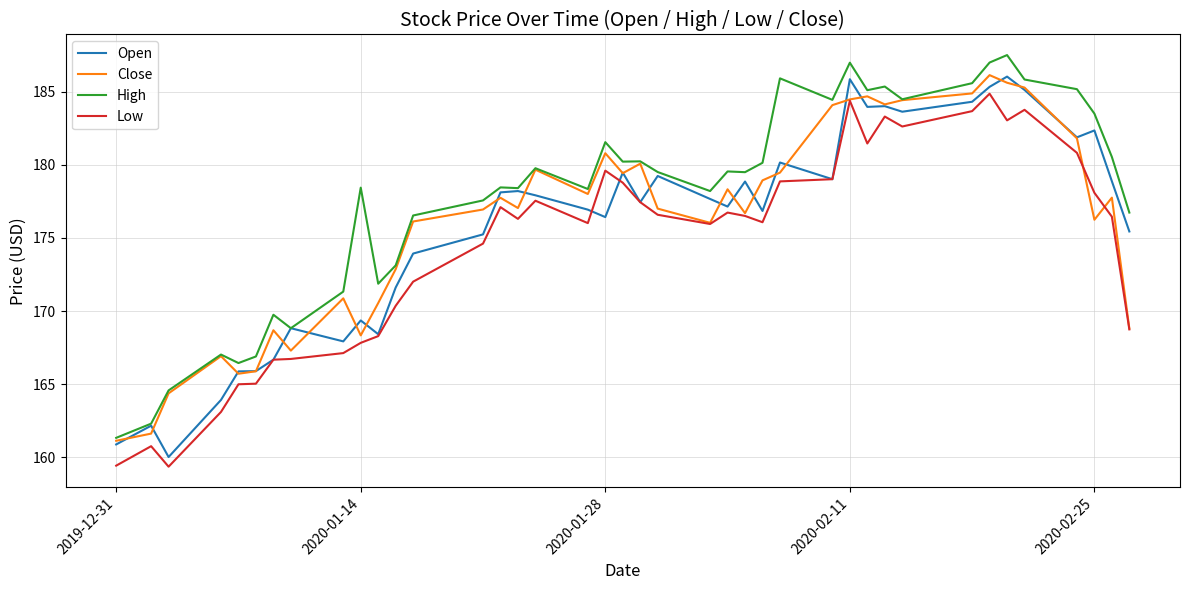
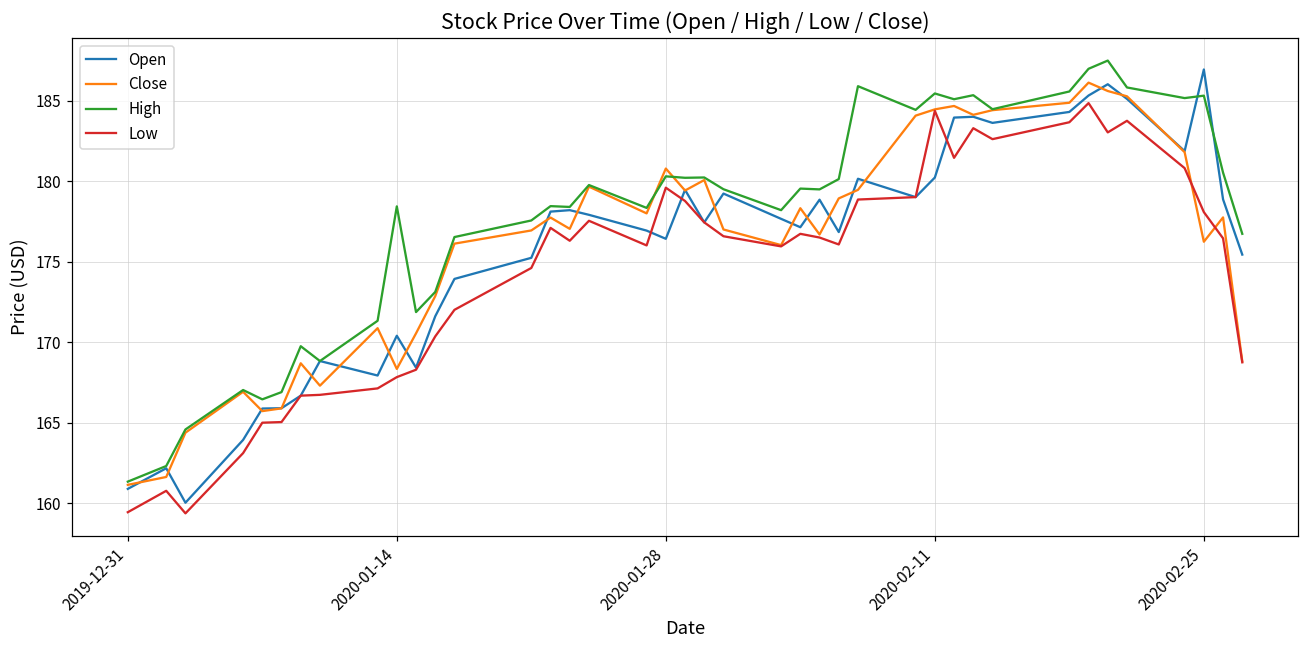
Open, 2020-01-14: 169.4 -> 170.4
High, 2020-01-28: 181.5 -> 180.3
Open, 2020-02-11: 185.8 -> 180.2
High, 2020-02-11: 187.0 -> 185.4
Open, 2020-02-25: 182.3 -> 186.9
High, 2020-02-25: 183.5 -> 185.3
